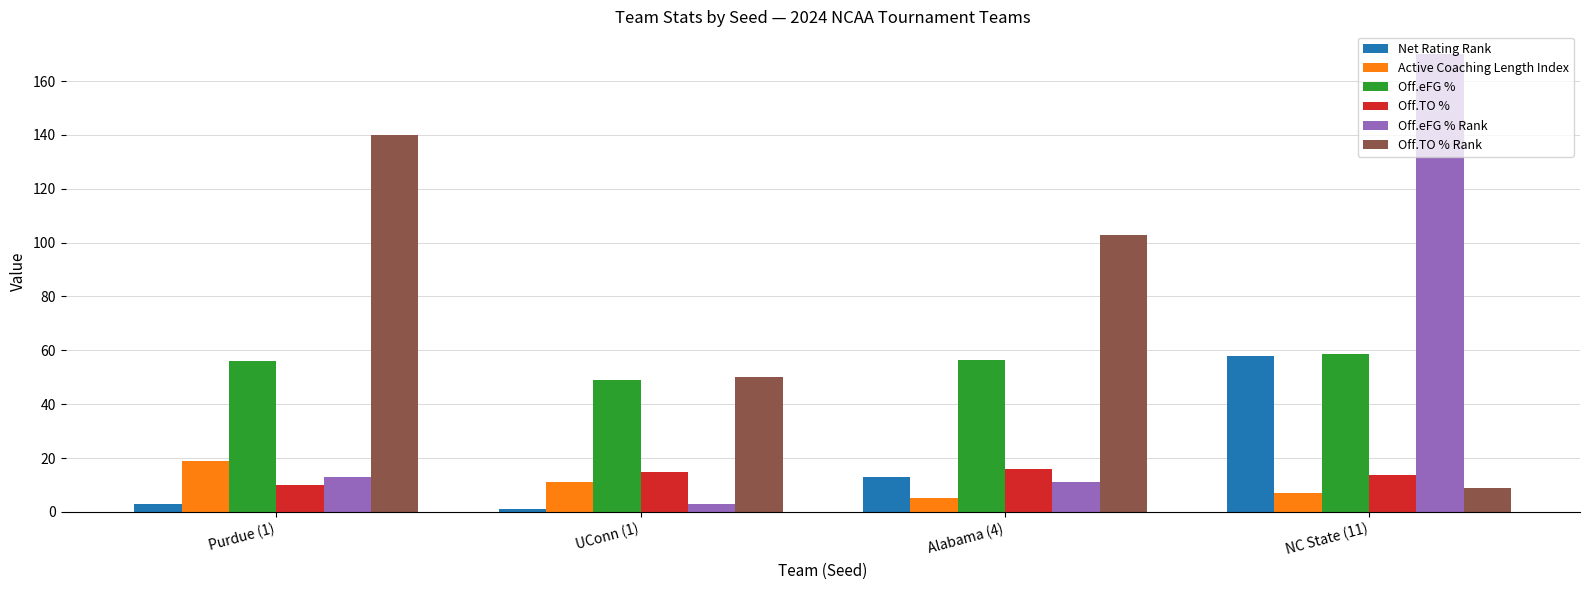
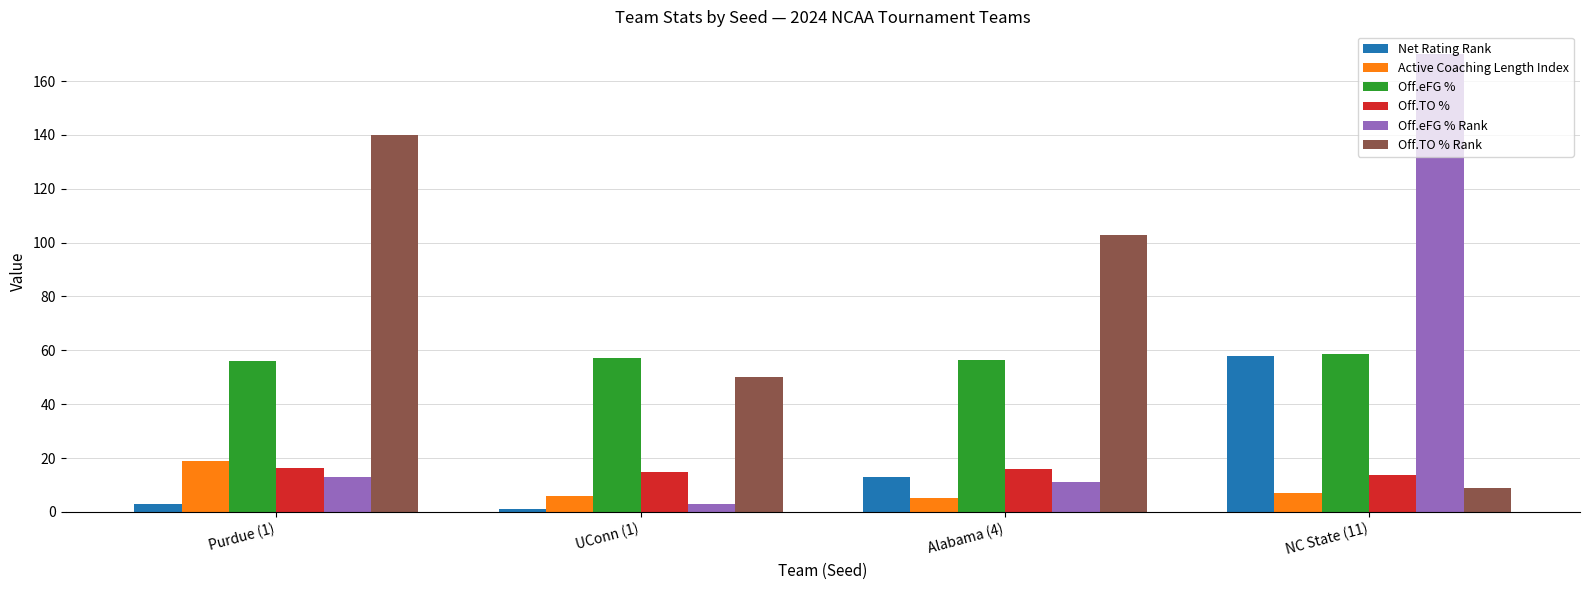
Off.TO %, Purdue (1): 10 -> 16
Active Coaching Length Index, UConn (1): 11 -> 6
Off.eFG %, UConn (1): 49 -> 57
